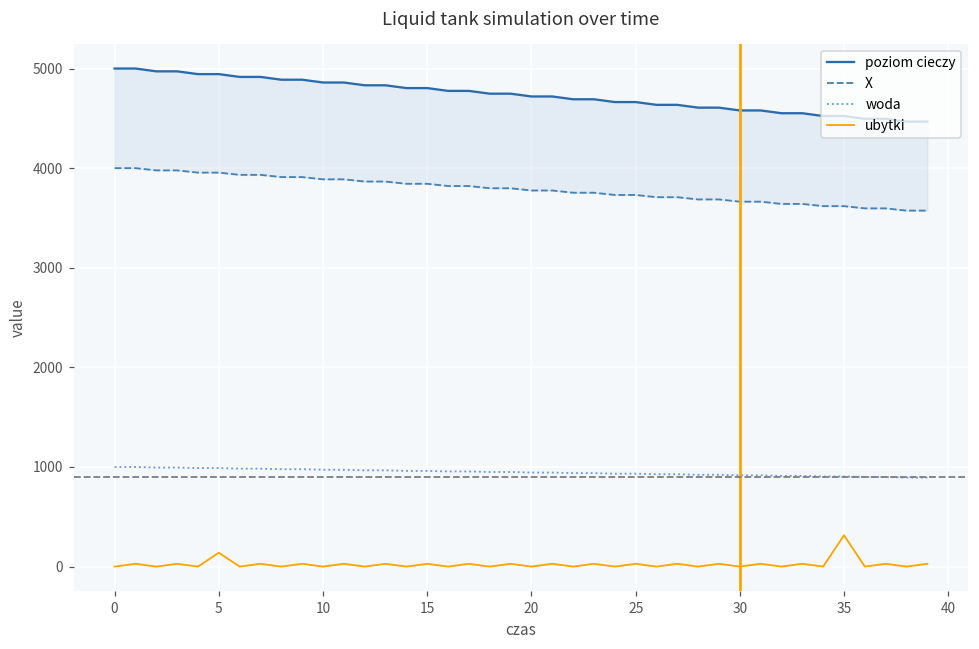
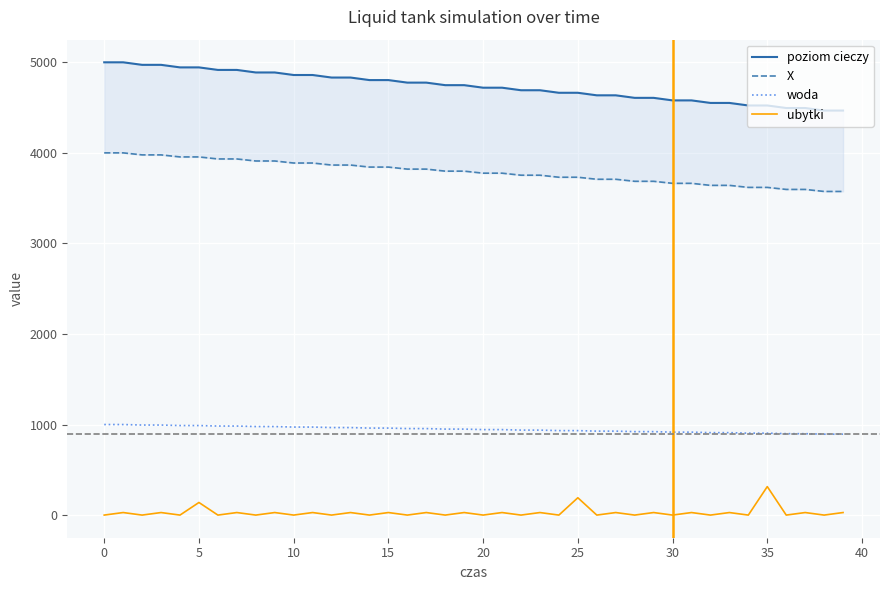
ubytki, 25: 0 -> 200
